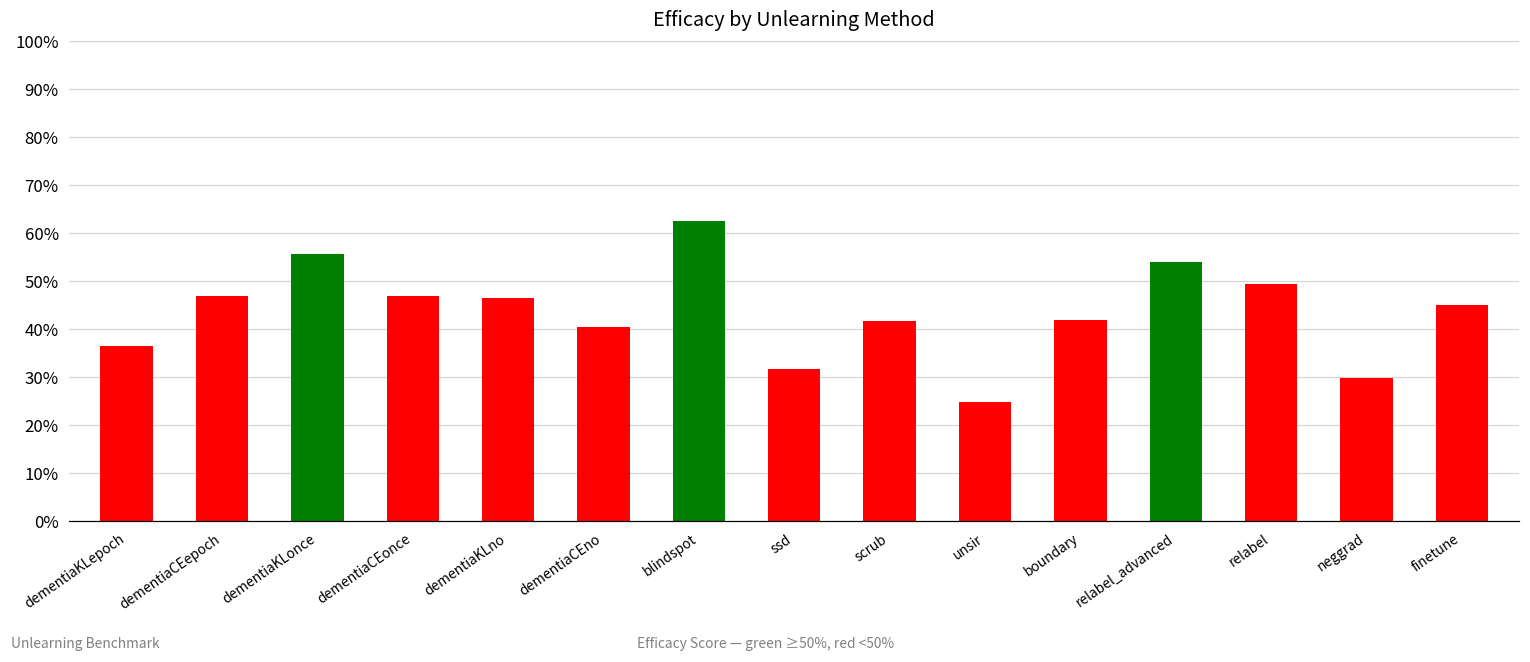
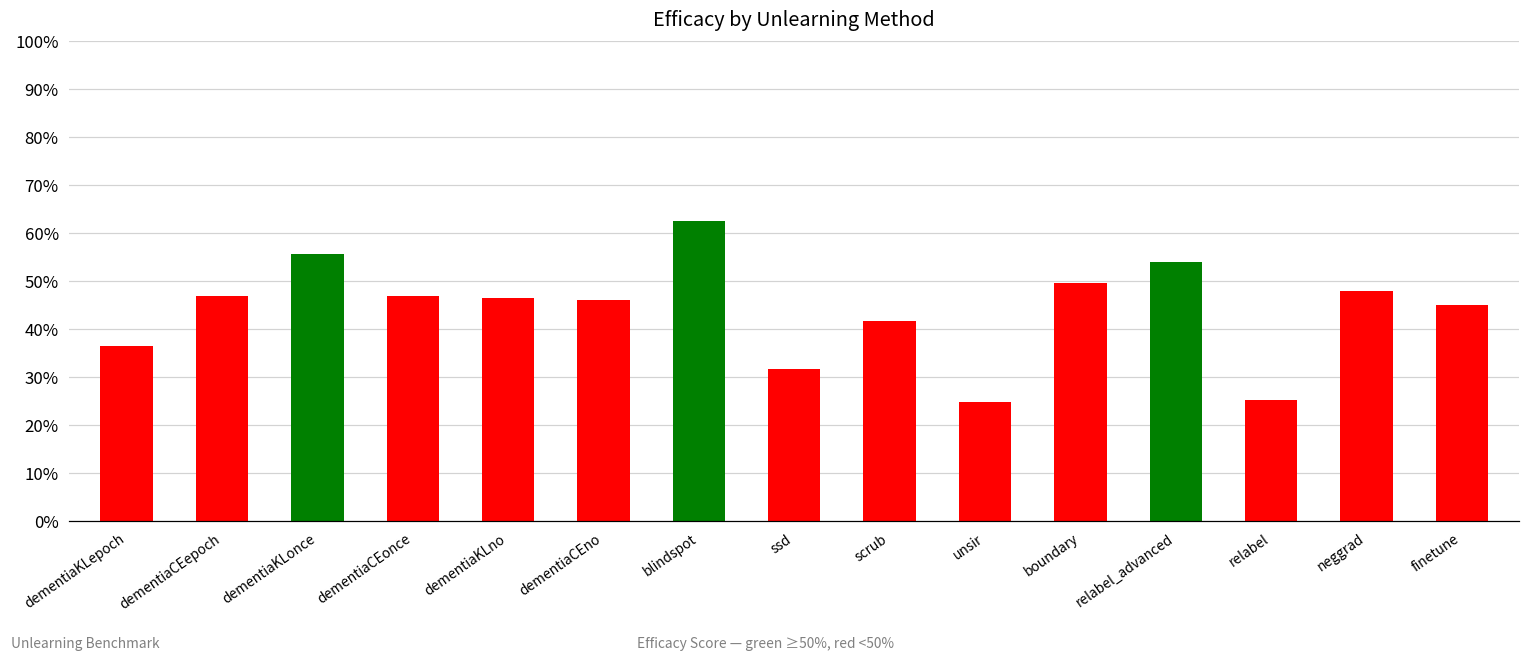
dementiaCEno: 41% -> 46%
boundary: 42% -> 50%
relabel: 49% -> 25%
neggrad: 30% -> 48%
